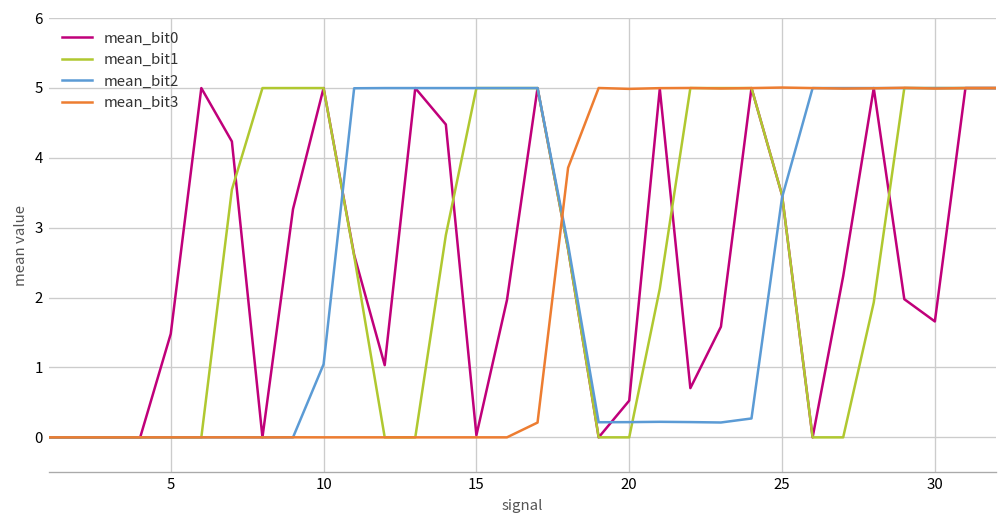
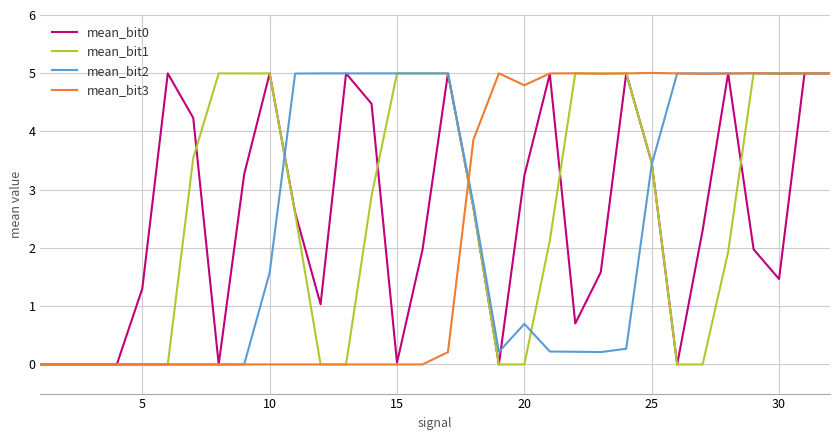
mean_bit0, 5: 1.5 -> 1.3
mean_bit2, 10: 1.0 -> 1.6
mean_bit0, 20: 0.5 -> 3.2
mean_bit2, 20: 0.2 -> 0.7
mean_bit3, 20: 5.0 -> 4.8
mean_bit0, 30: 1.7 -> 1.5
